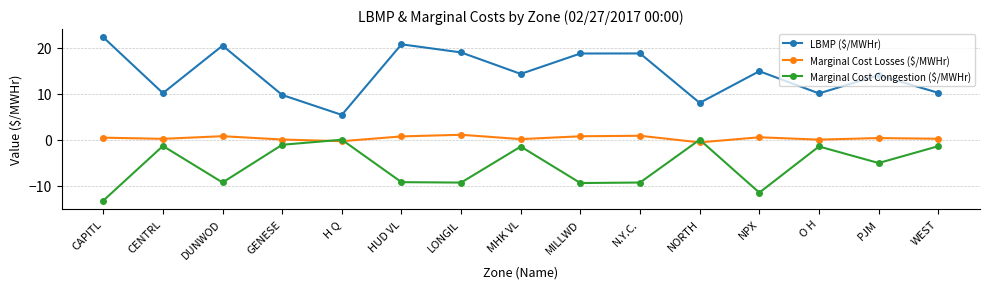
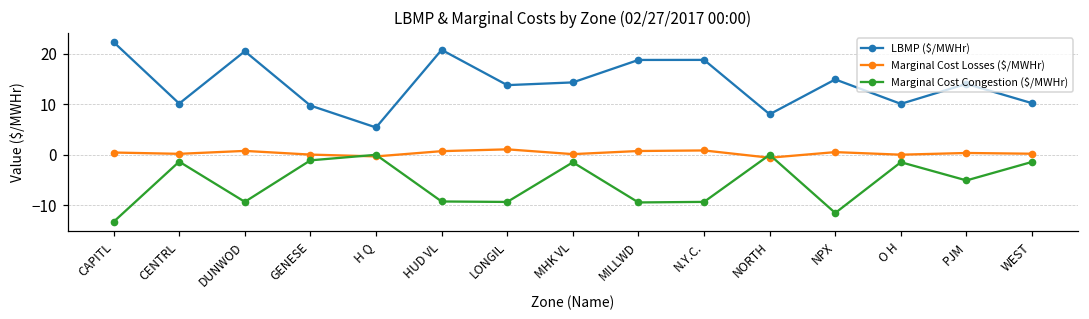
LBMP ($/MWHr), LONGIL: 19 -> 14
